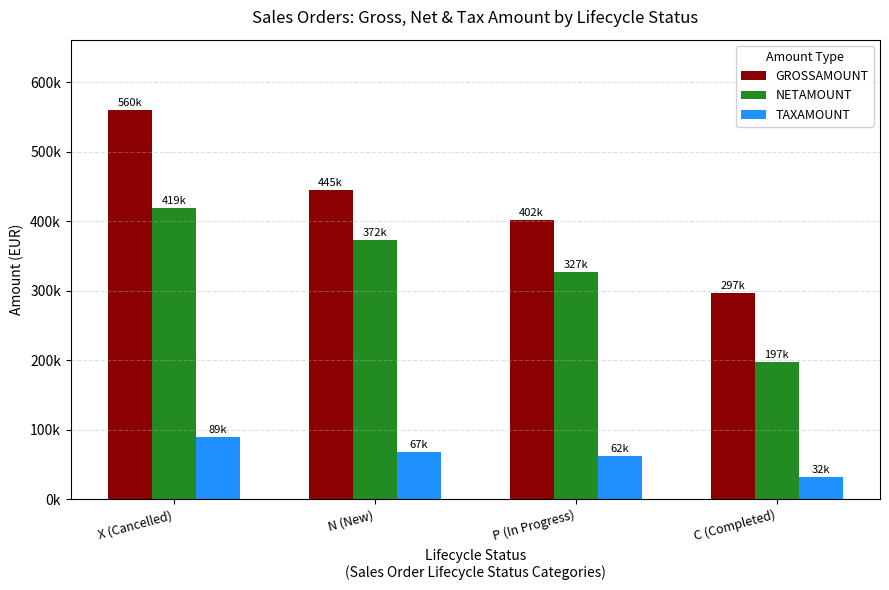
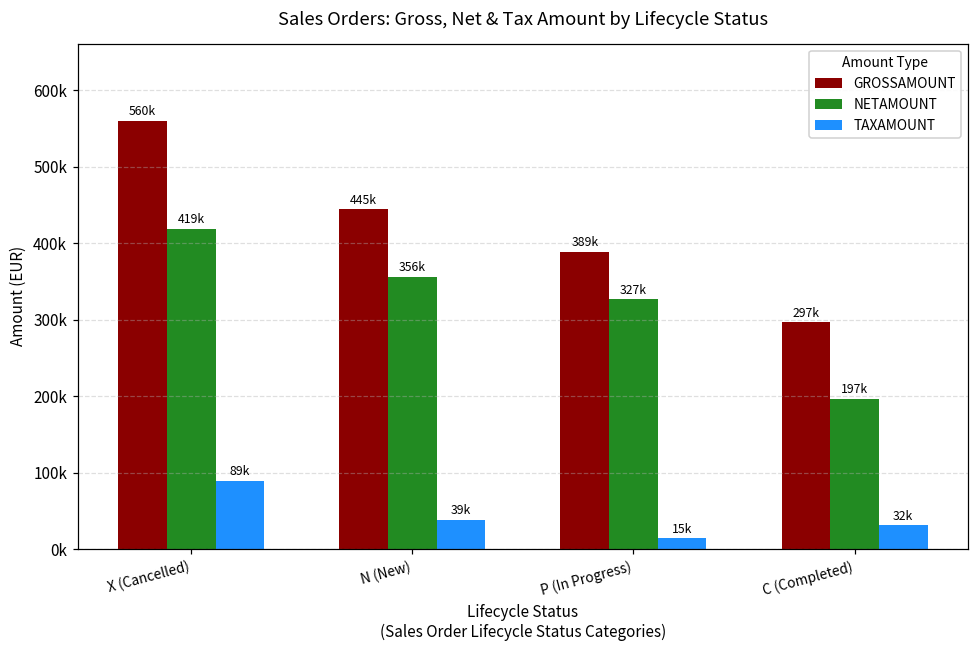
NETAMOUNT, N (New): 372k -> 356k
TAXAMOUNT, N (New): 67k -> 39k
GROSSAMOUNT, P (In Progress): 402k -> 389k
TAXAMOUNT, P (In Progress): 62k -> 15k
